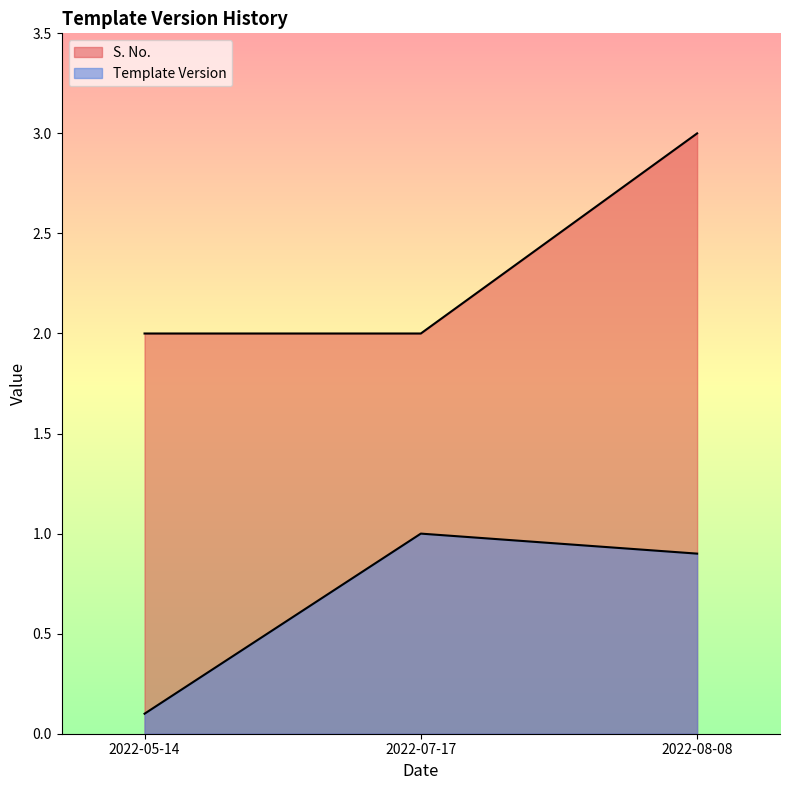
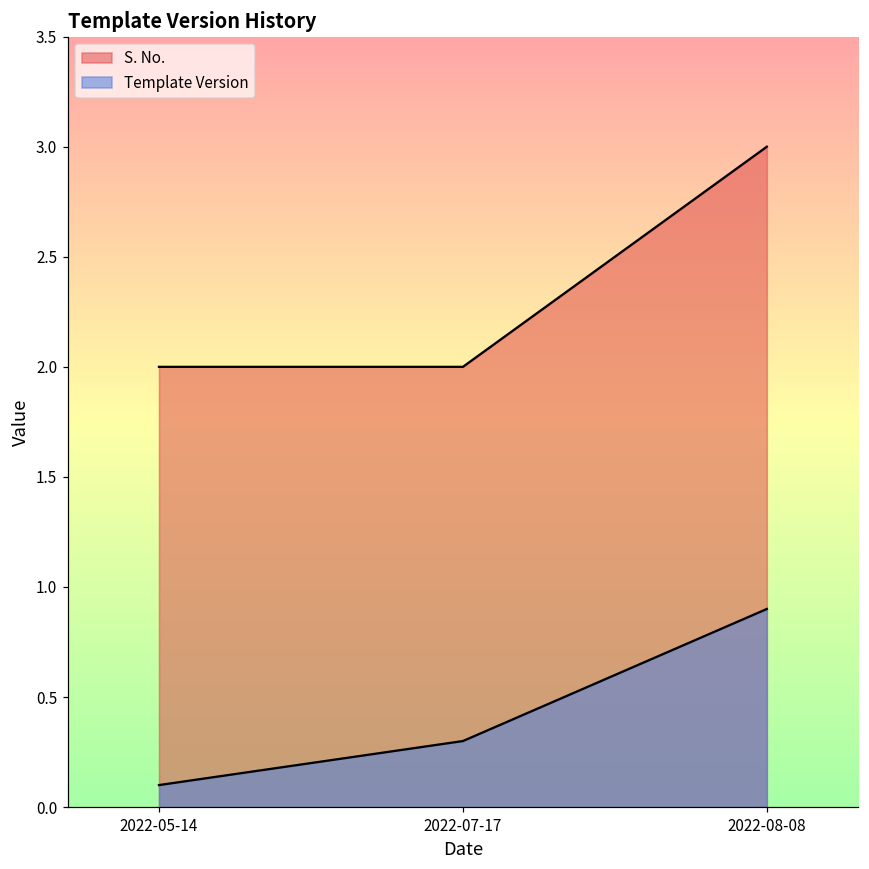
Template Version, 2022-07-17: 1.0 -> 0.3
